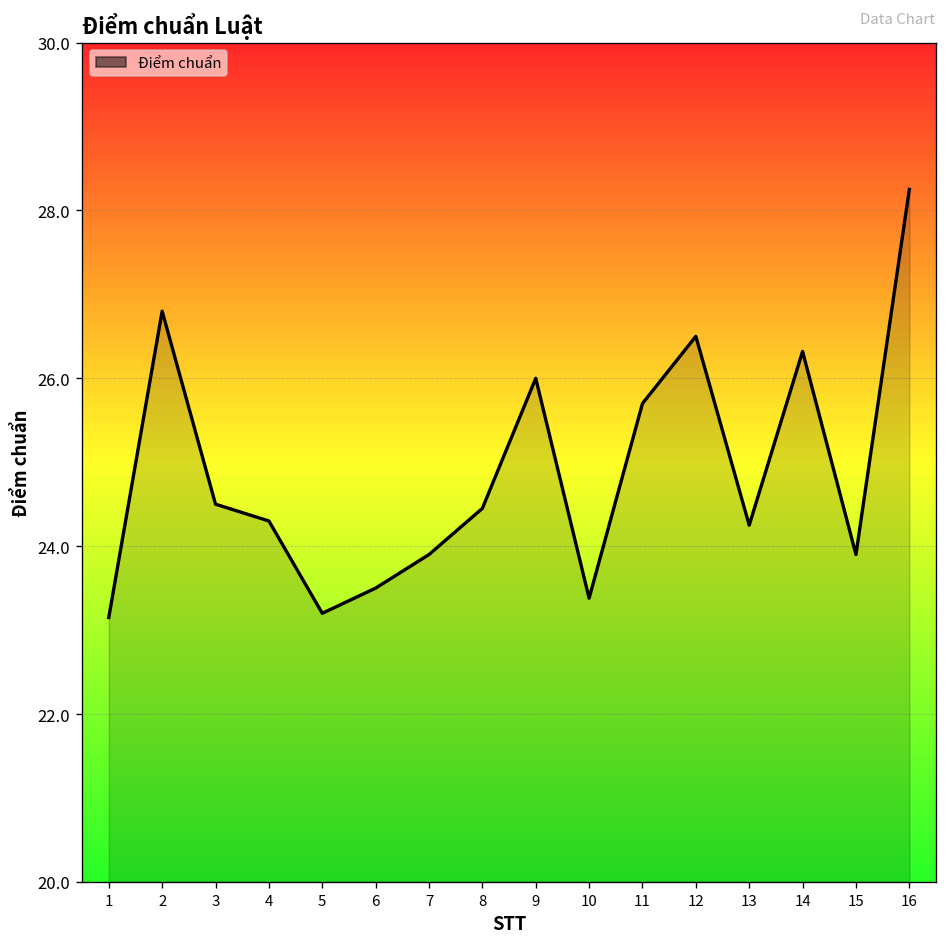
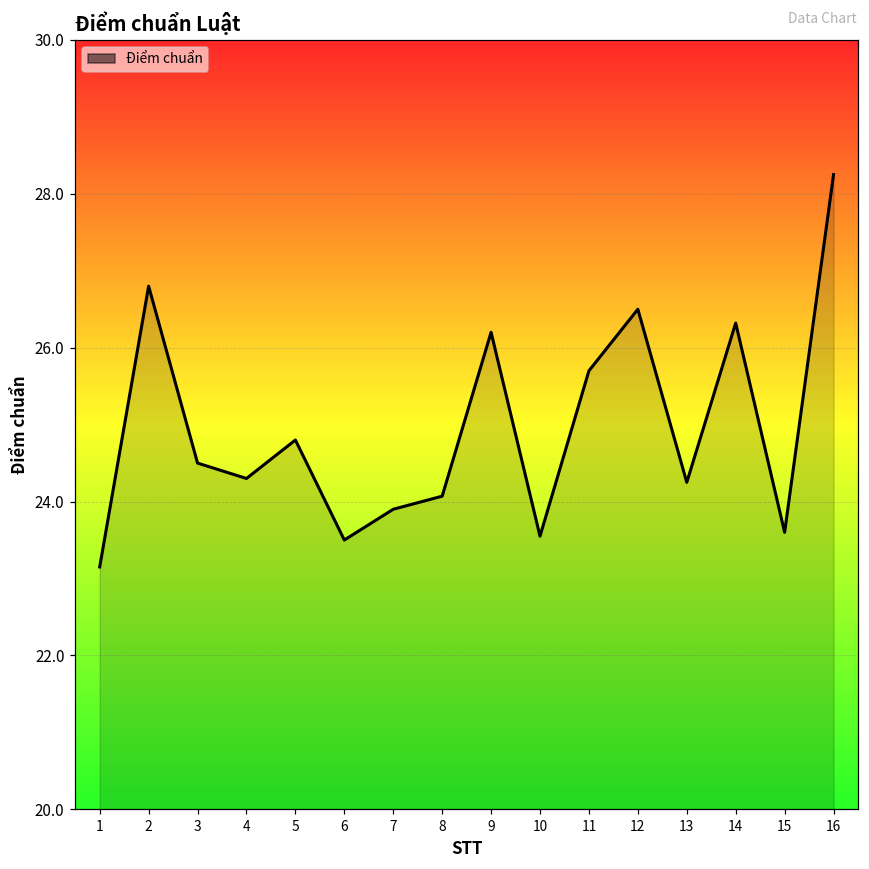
5: 23.2 -> 24.8
8: 24.5 -> 24.1
9: 26.0 -> 26.2
10: 23.4 -> 23.6
15: 23.9 -> 23.6
